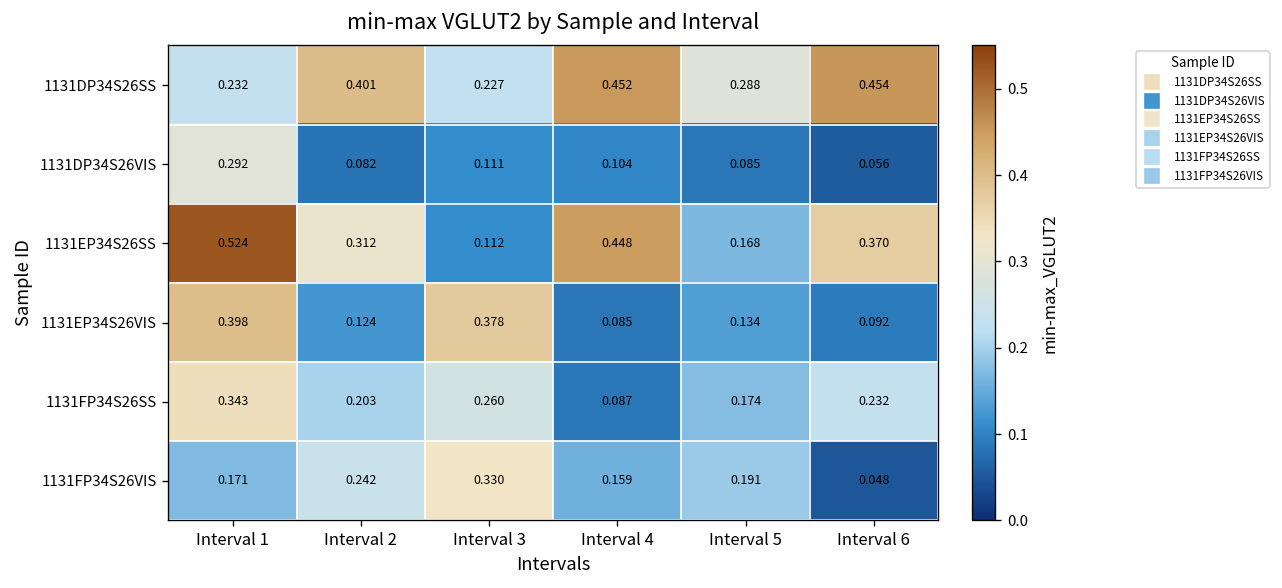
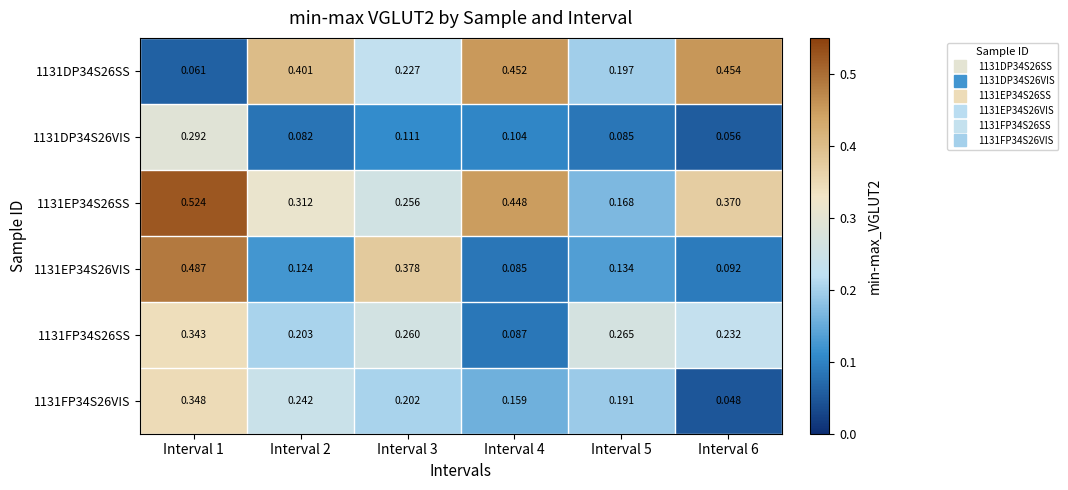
1131DP34S26SS, Interval 1: 0.232 -> 0.061
1131DP34S26SS, Interval 5: 0.288 -> 0.197
1131EP34S26SS, Interval 3: 0.112 -> 0.256
1131EP34S26VIS, Interval 1: 0.398 -> 0.487
1131FP34S26SS, Interval 5: 0.174 -> 0.265
1131FP34S26VIS, Interval 1: 0.171 -> 0.348
1131FP34S26VIS, Interval 3: 0.330 -> 0.202
